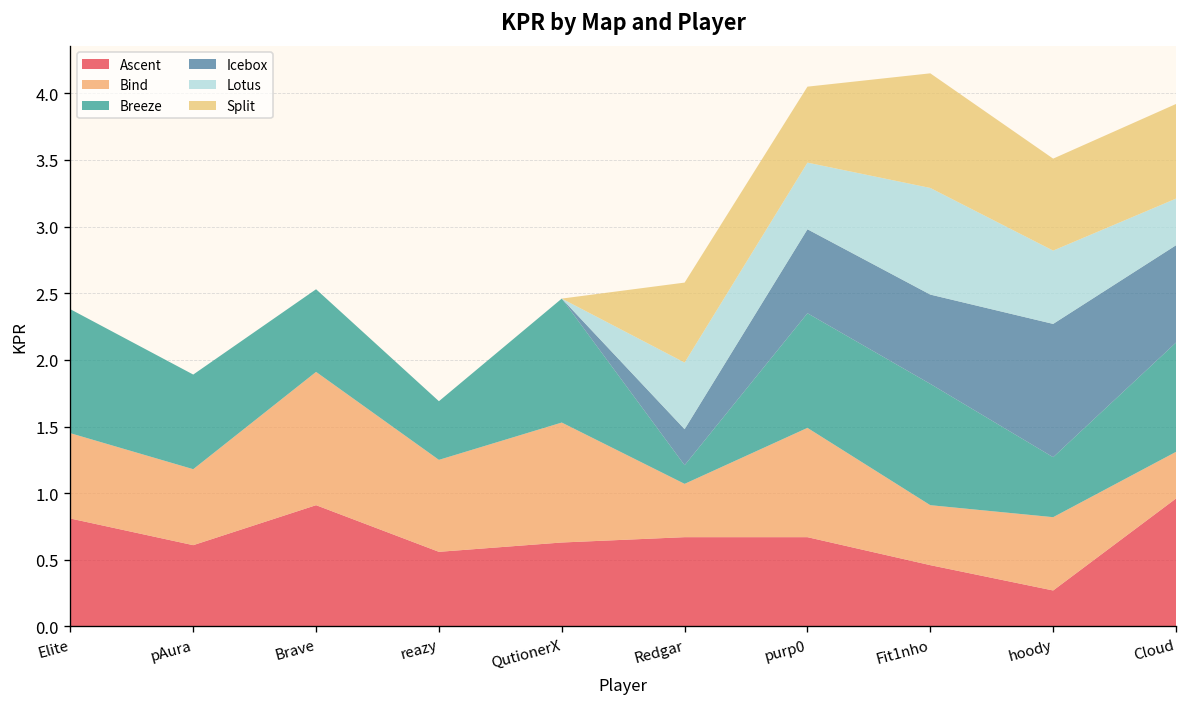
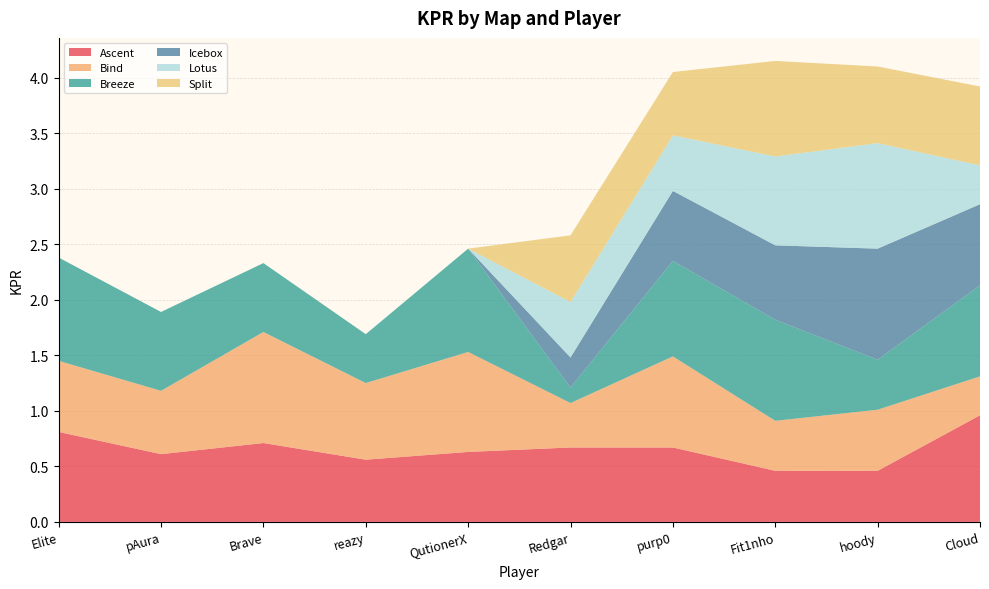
Ascent, Brave: 0.91 -> 0.71
Ascent, hoody: 0.27 -> 0.46
Lotus, hoody: 0.55 -> 0.95
